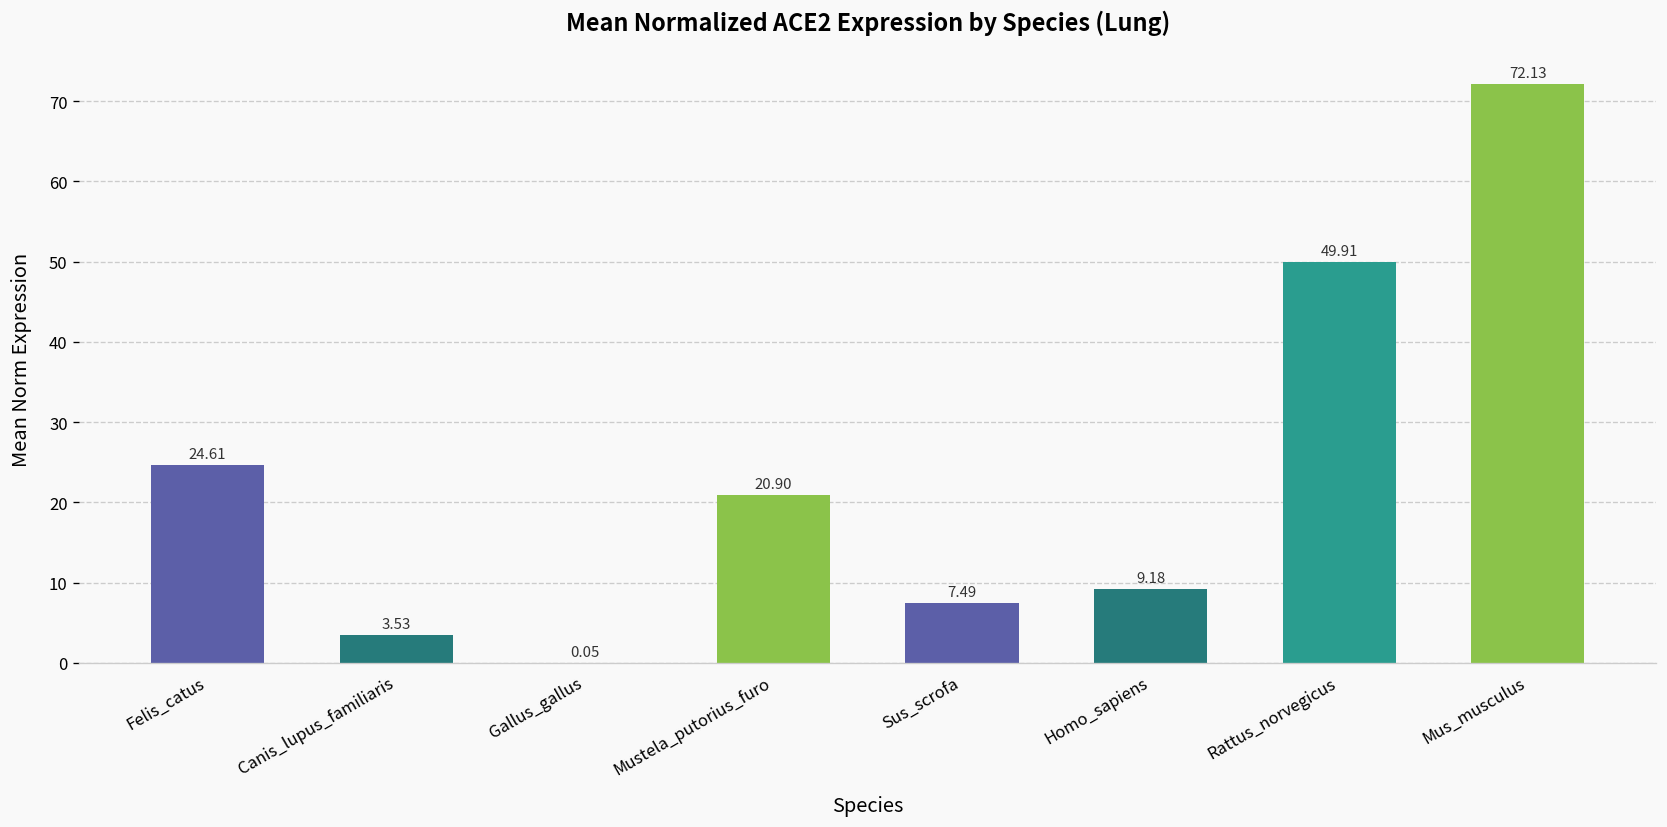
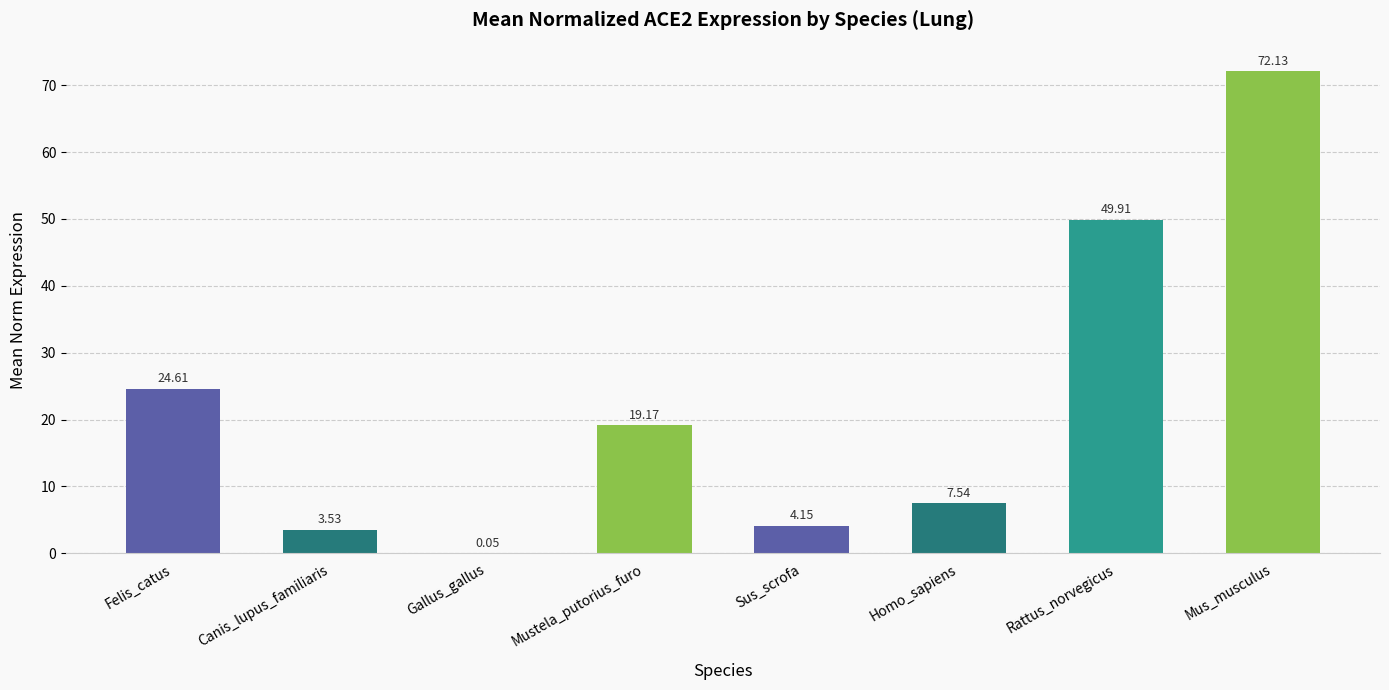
Mustela_putorius_furo: 20.90 -> 19.17
Sus_scrofa: 7.49 -> 4.15
Homo_sapiens: 9.18 -> 7.54
